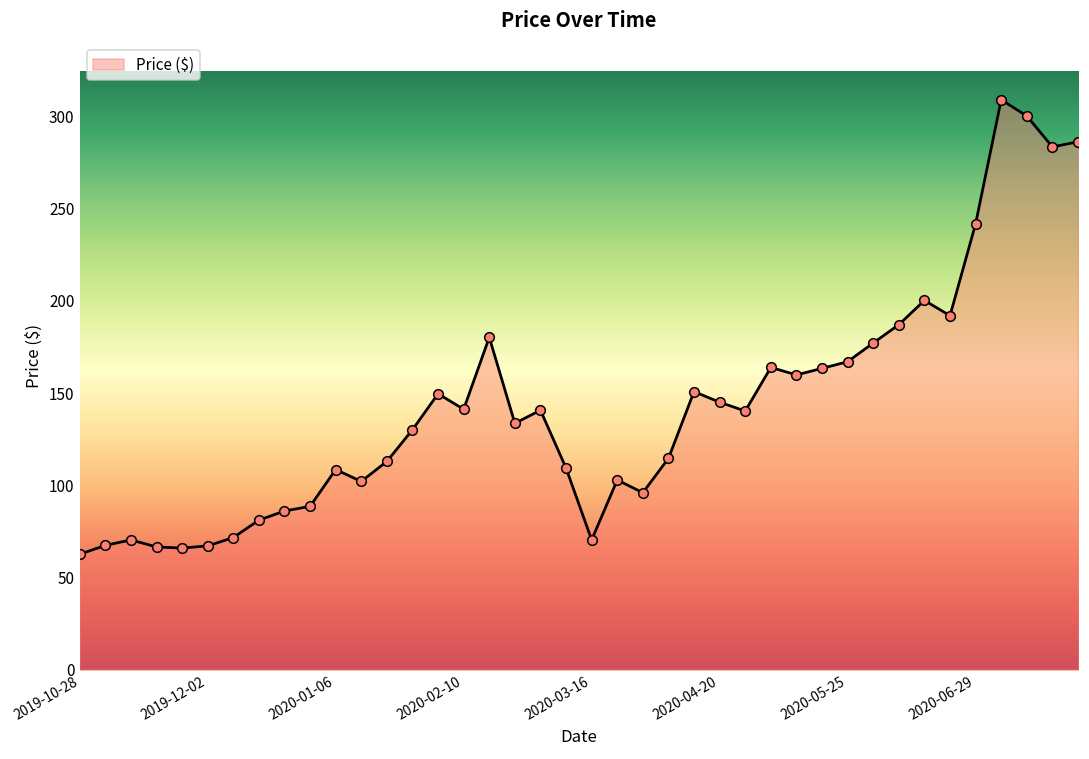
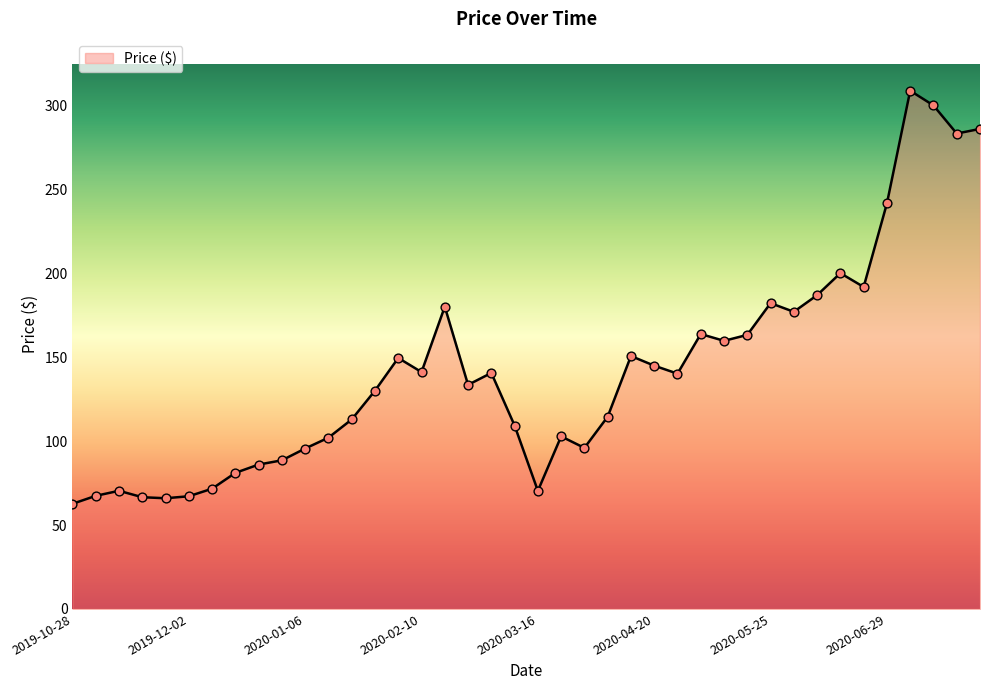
2020-01-06: 109 -> 96
2020-05-25: 167 -> 182
